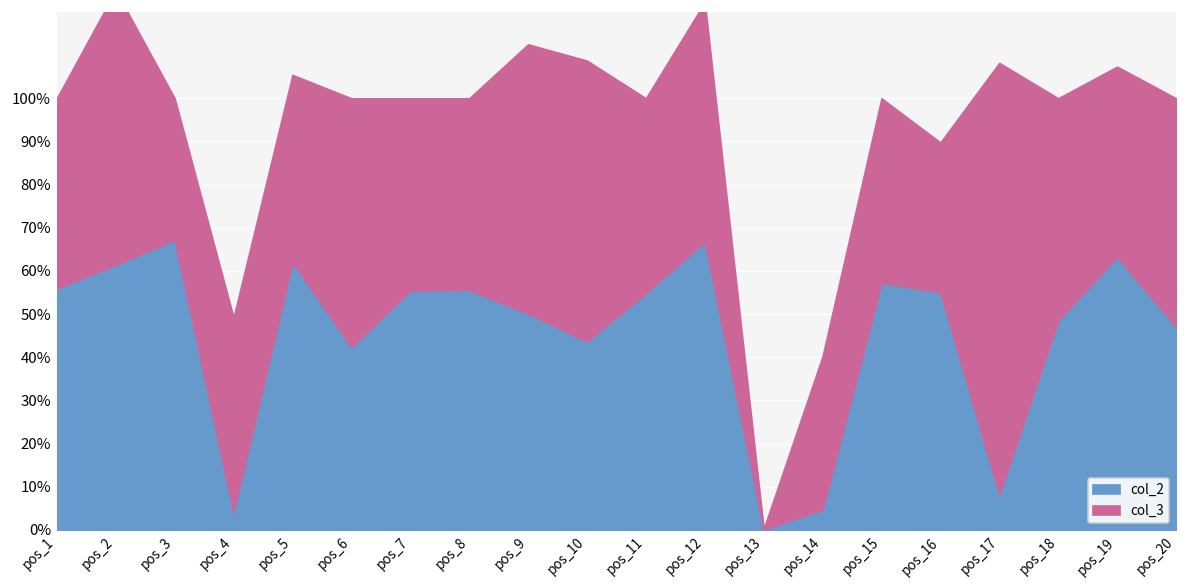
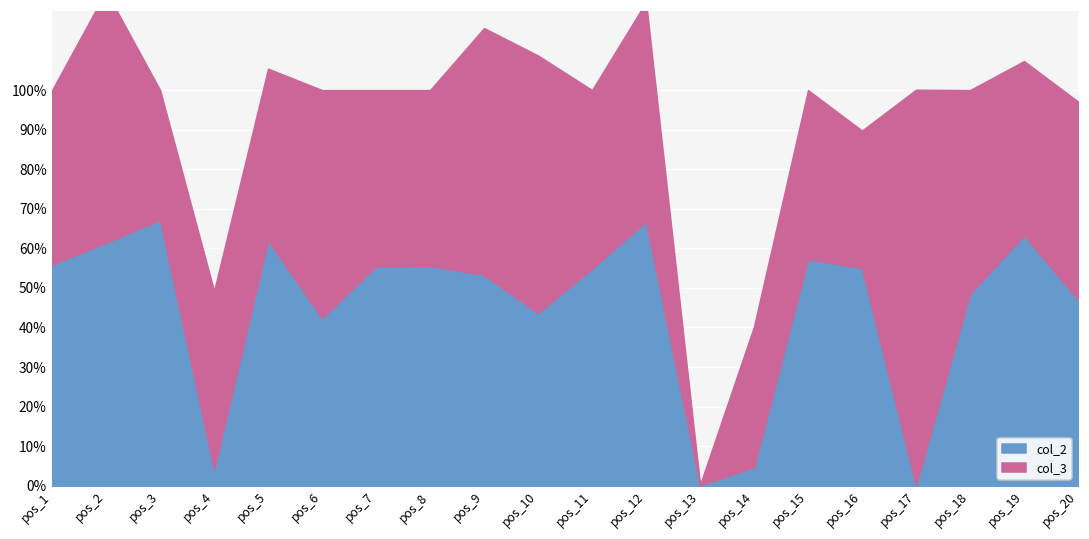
col_2, pos_9: 50% -> 53%
col_2, pos_17: 8% -> 0%
col_3, pos_20: 53% -> 50%
